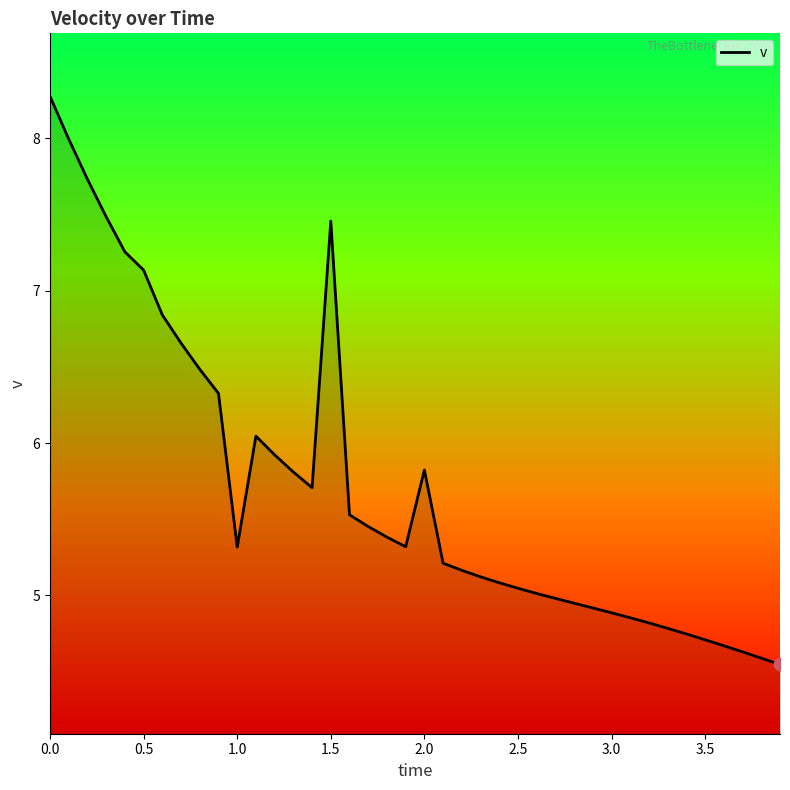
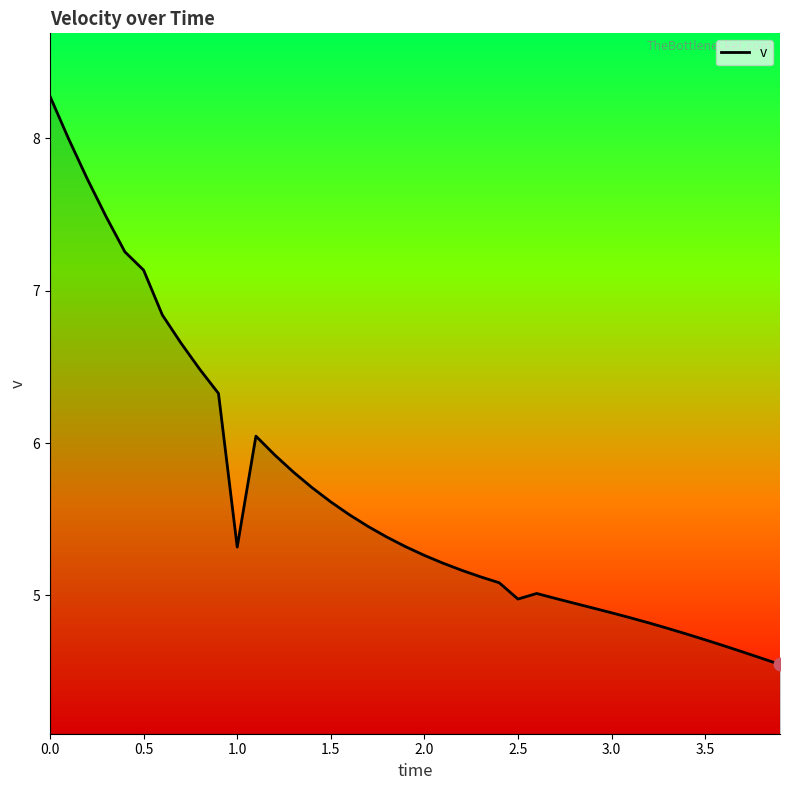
v, 1.5: 7.46 -> 5.61
v, 2.0: 5.82 -> 5.26
v, 2.5: 5.05 -> 4.98
